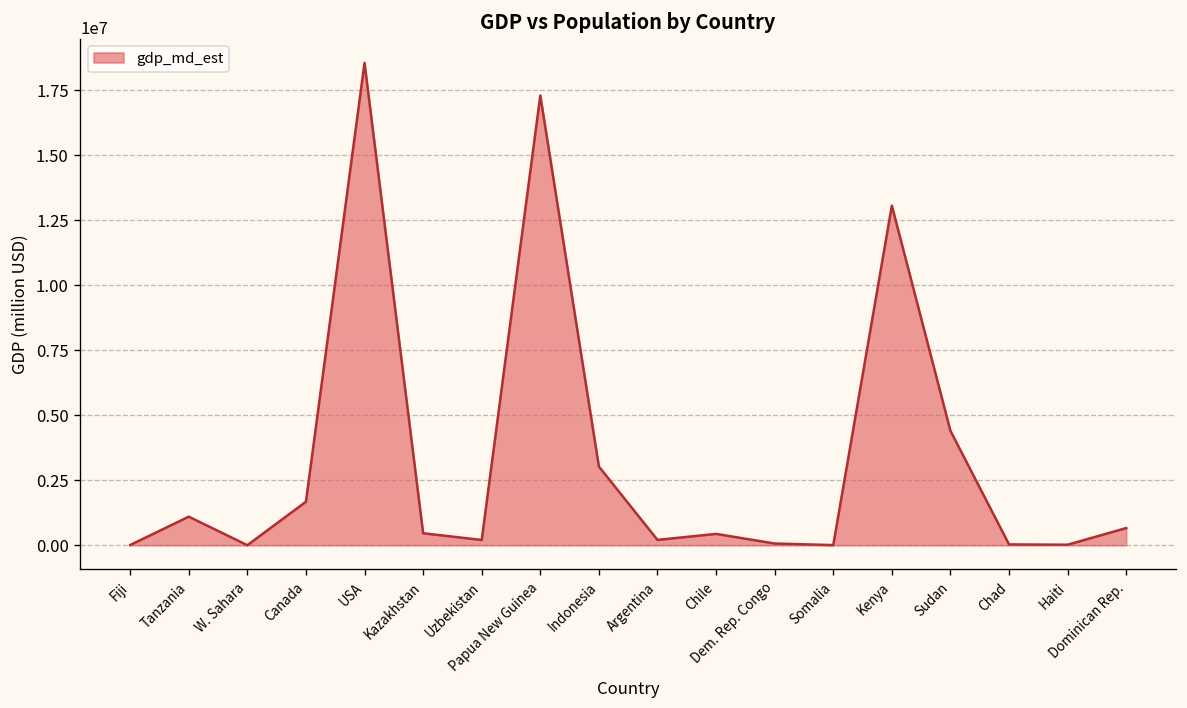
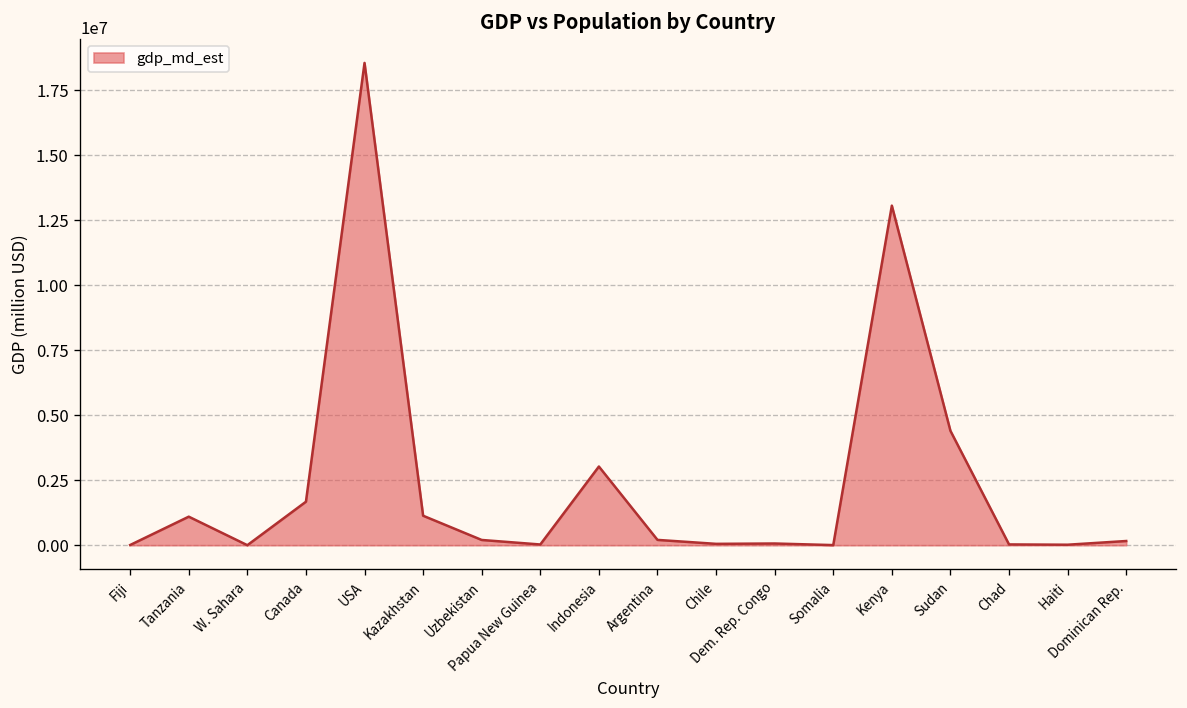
Kazakhstan: 500000 -> 1100000
Papua New Guinea: 17300000 -> 0
Chile: 400000 -> 100000
Dominican Rep.: 700000 -> 200000
